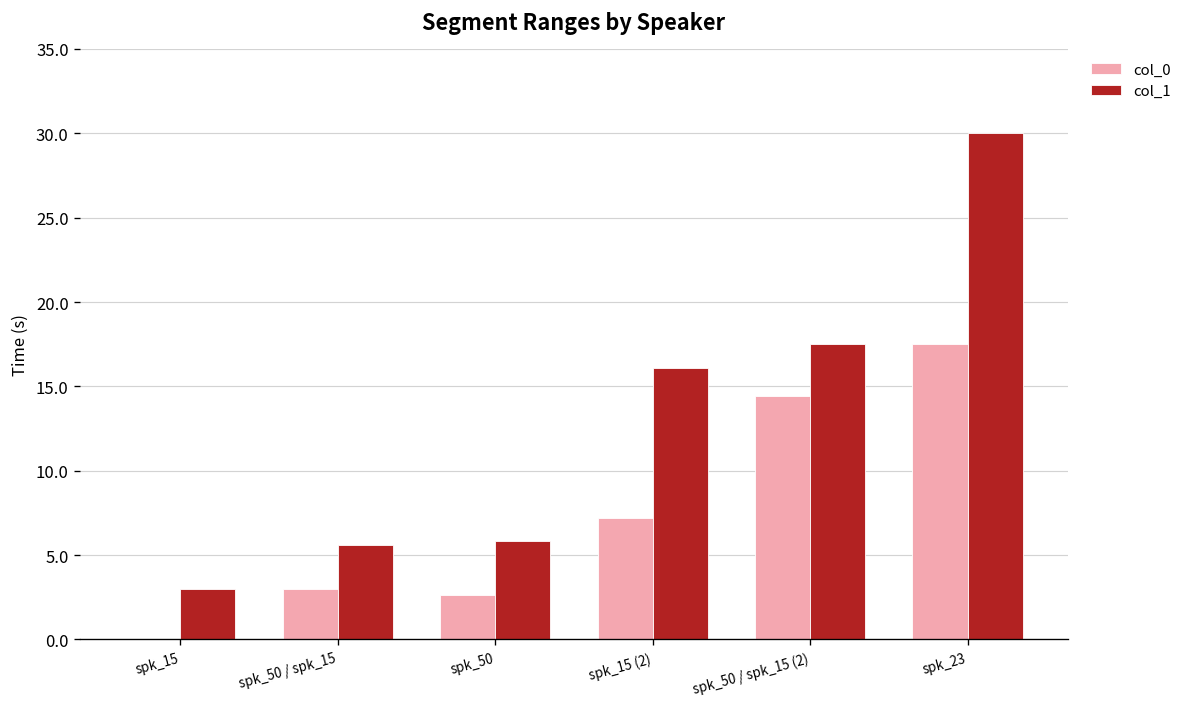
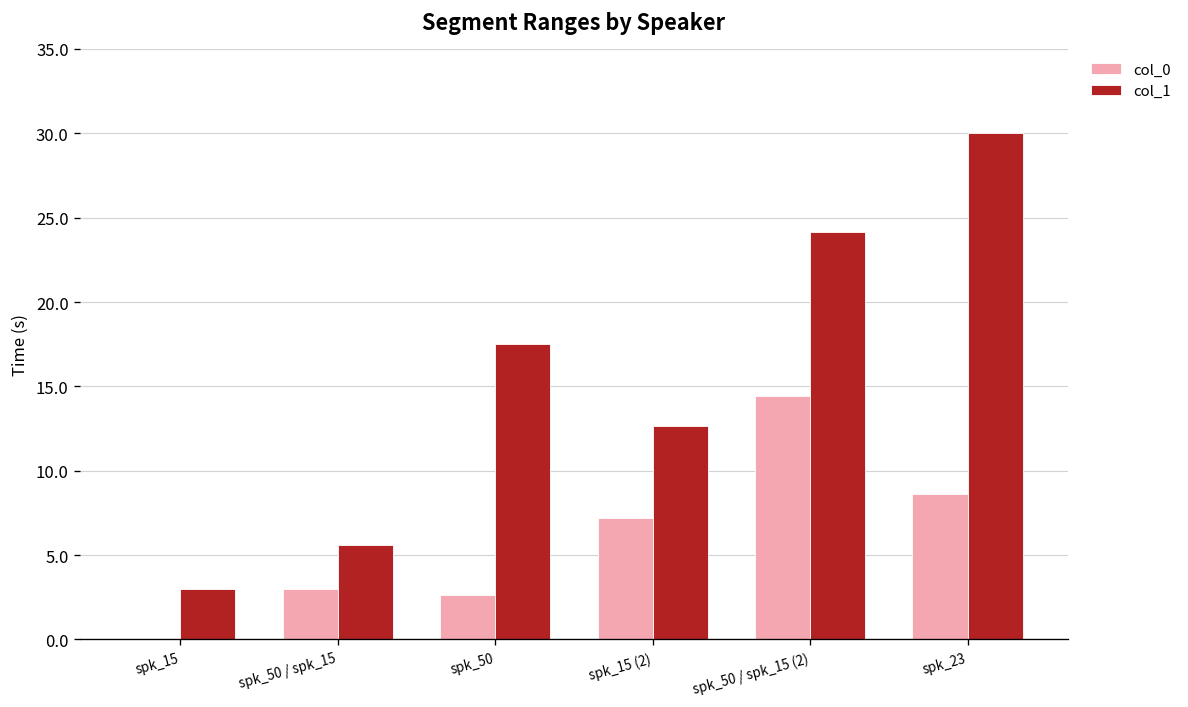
col_1, spk_50: 5.8 -> 17.5
col_1, spk_15 (2): 16.1 -> 12.7
col_1, spk_50 / spk_15 (2): 17.5 -> 24.1
col_0, spk_23: 17.5 -> 8.6
